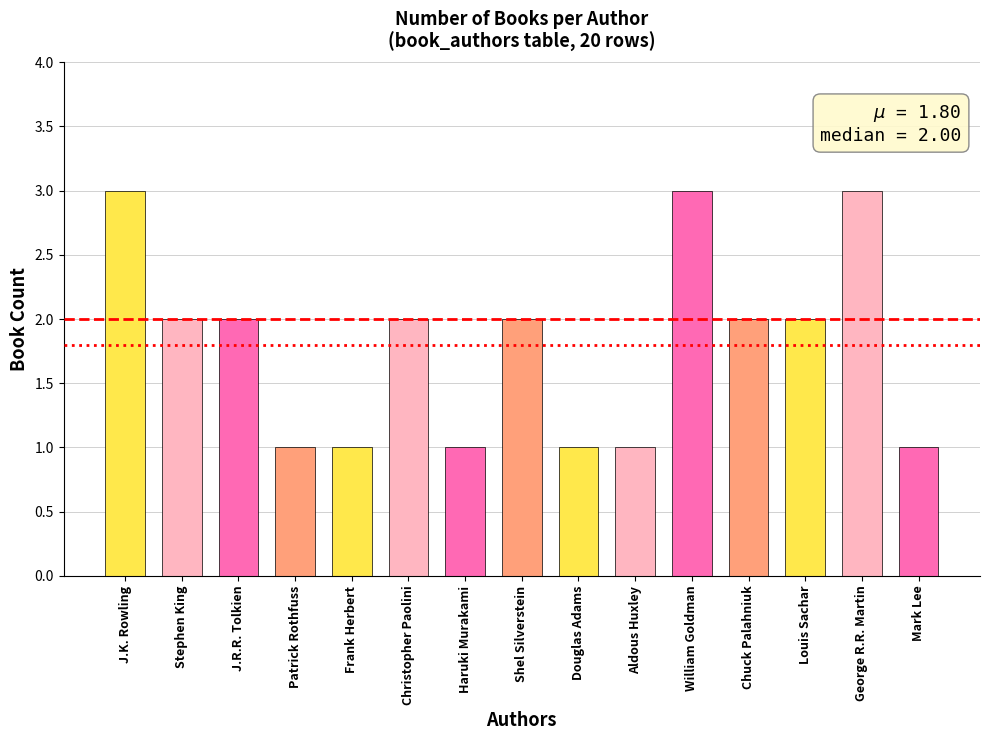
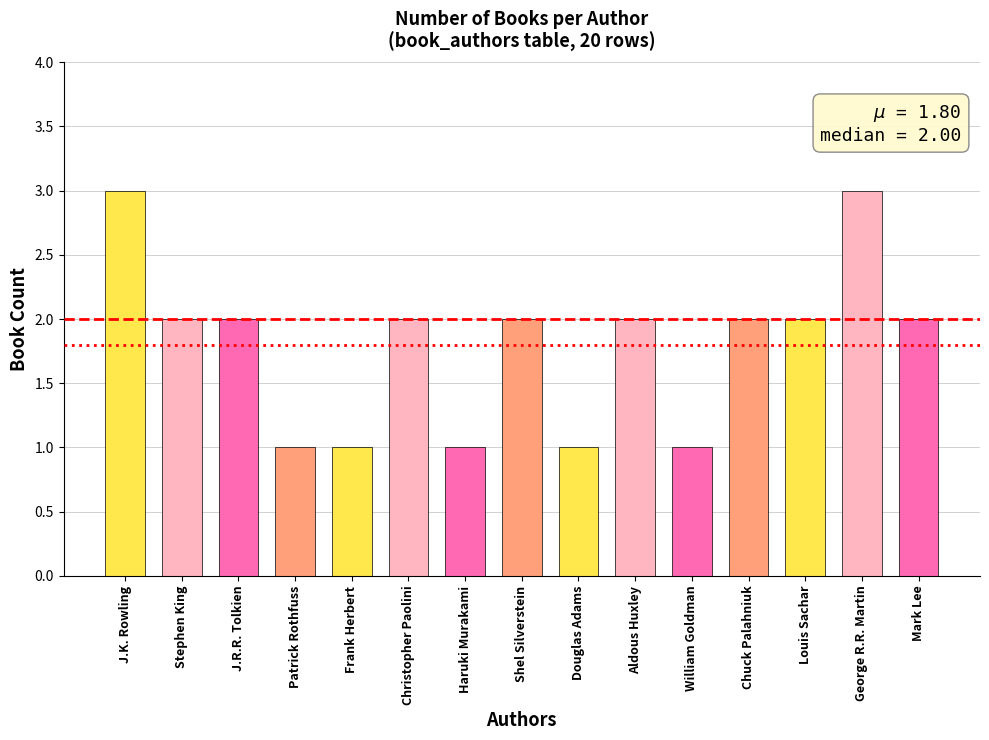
Aldous Huxley: 1 -> 2
William Goldman: 3 -> 1
Mark Lee: 1 -> 2
